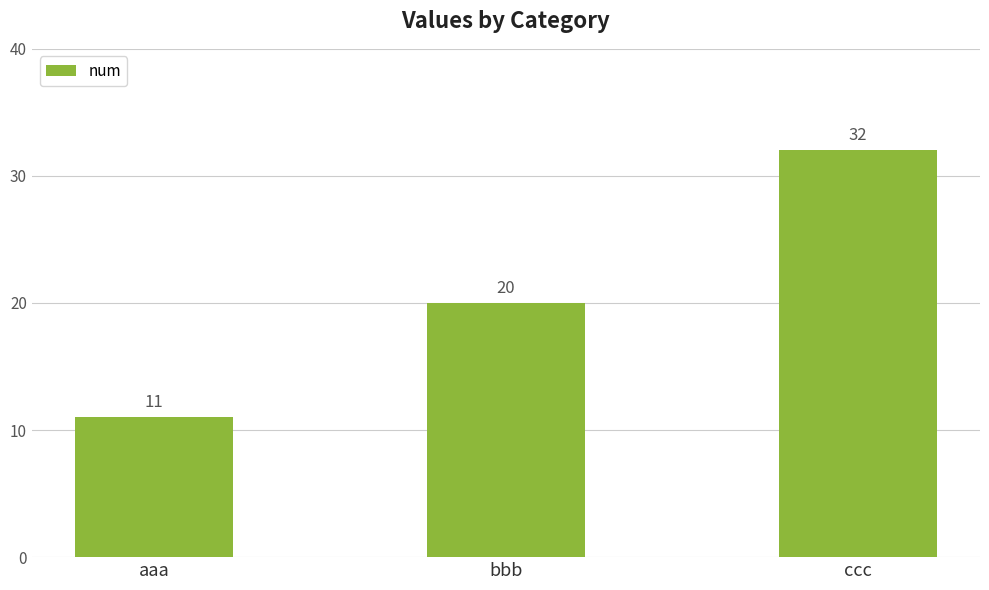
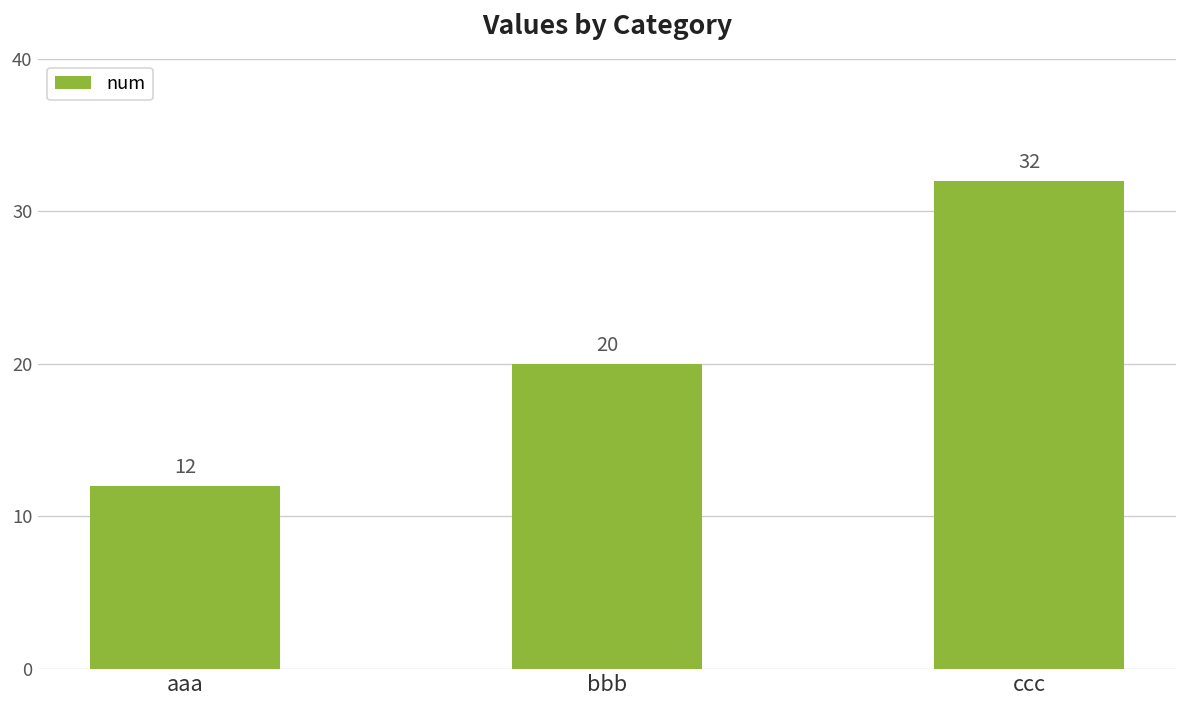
aaa: 11 -> 12
